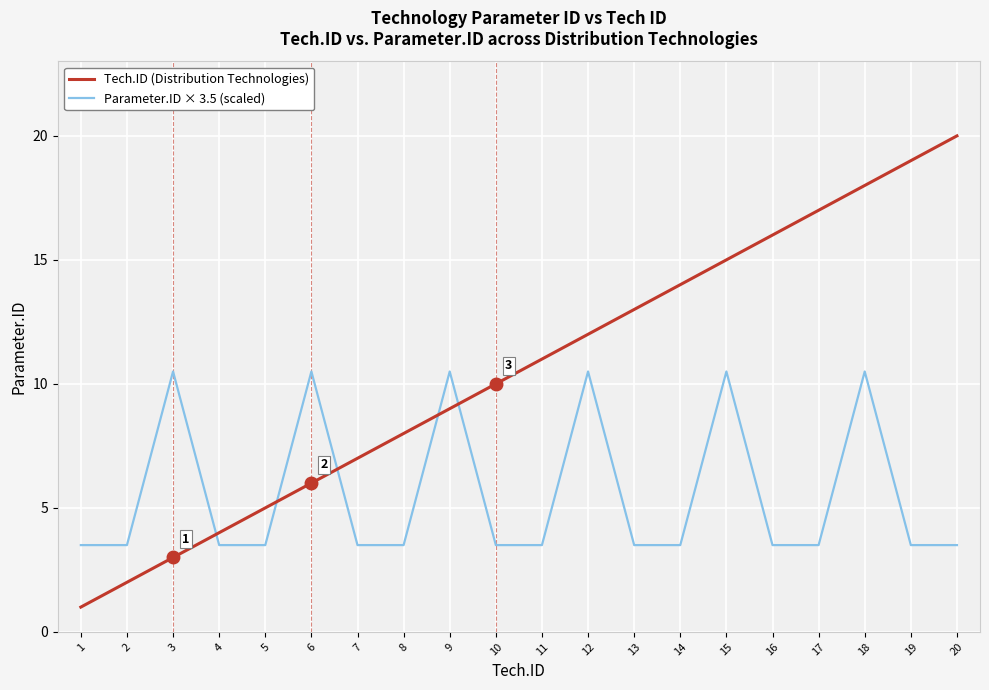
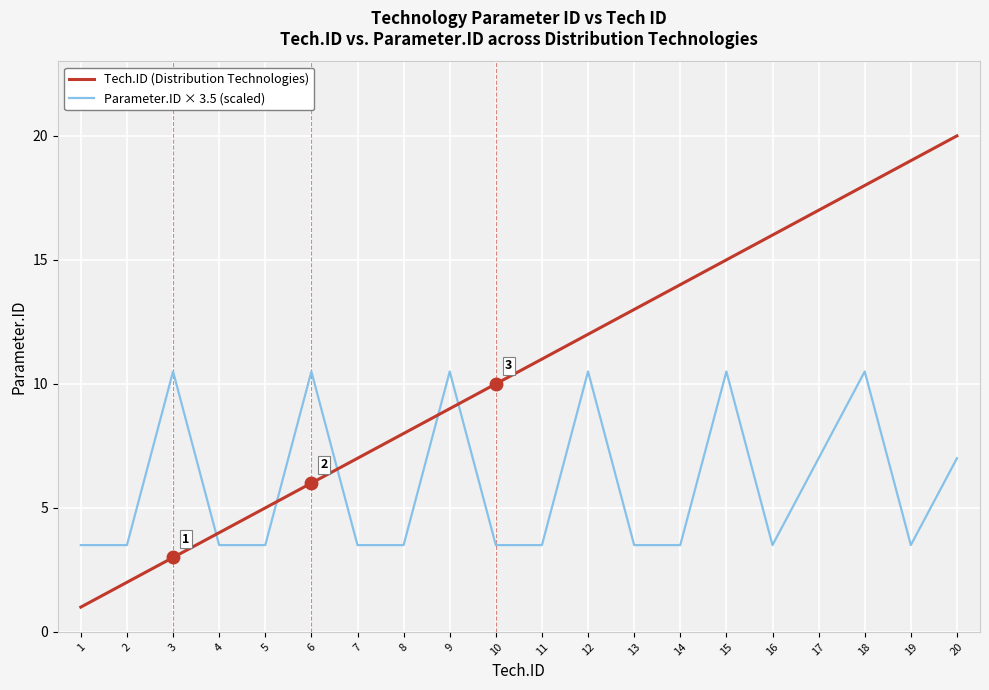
Parameter.ID × 3.5 (scaled), 17: 3.5 -> 7.0
Parameter.ID × 3.5 (scaled), 20: 3.5 -> 7.0
